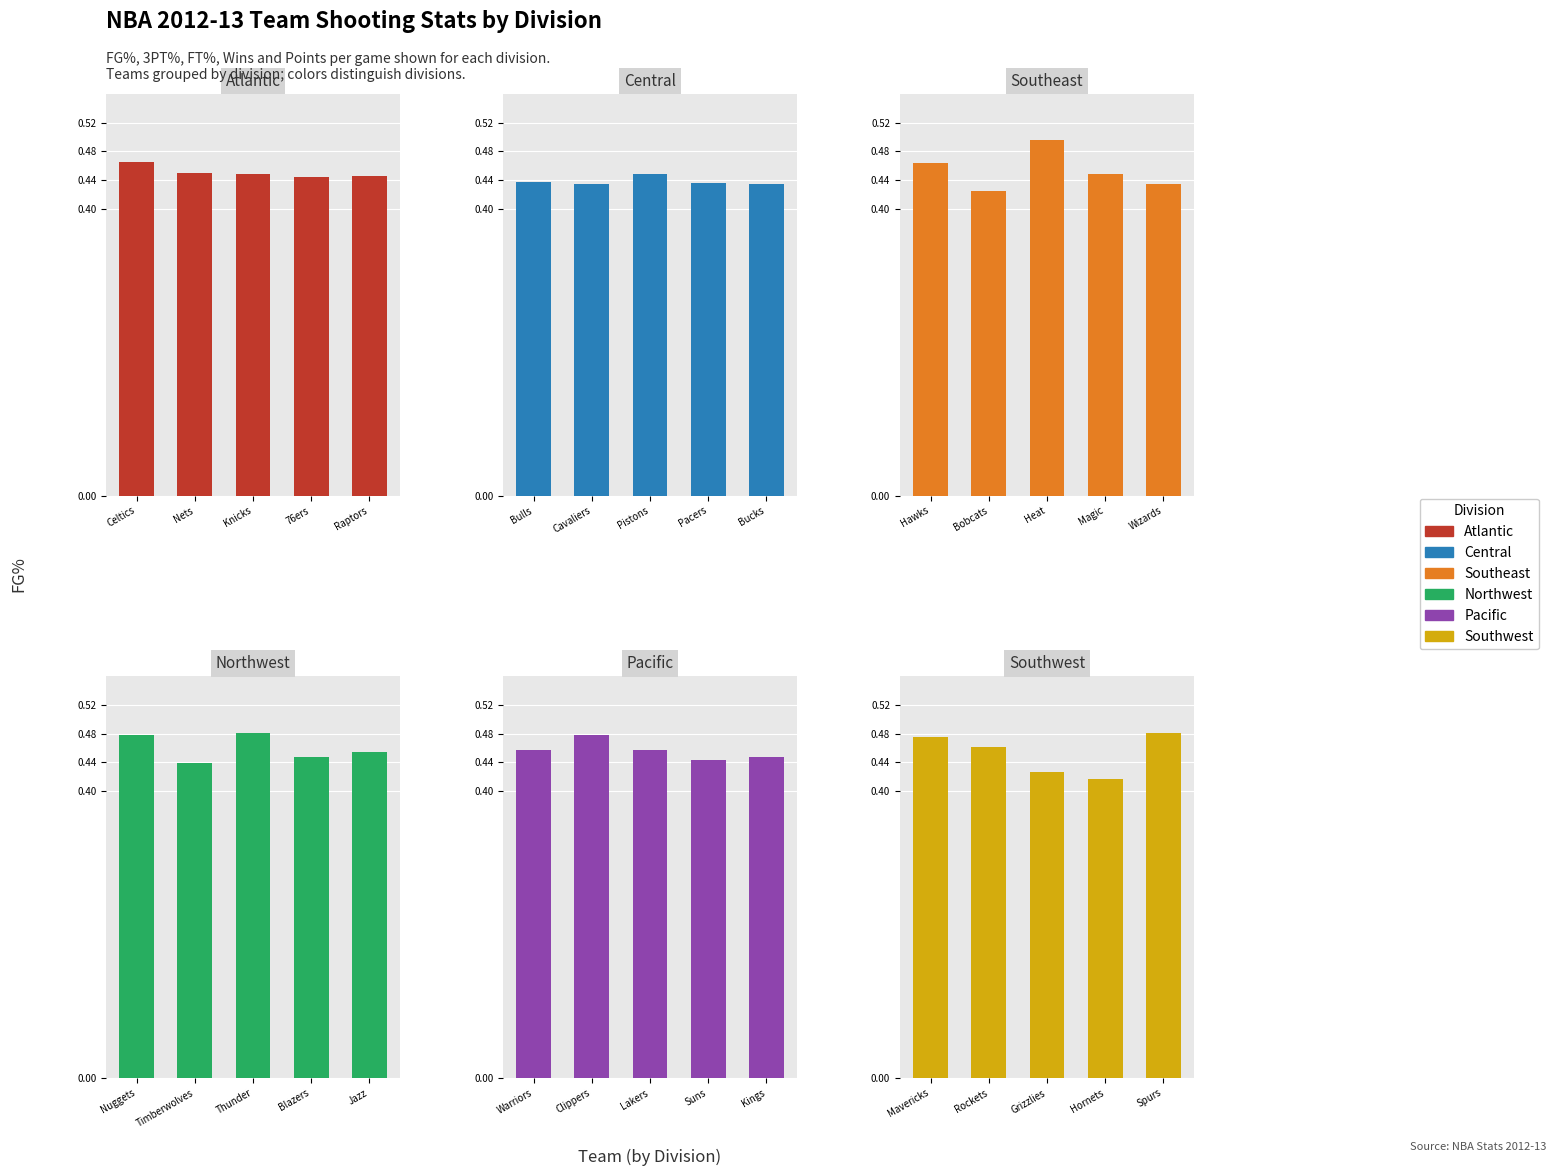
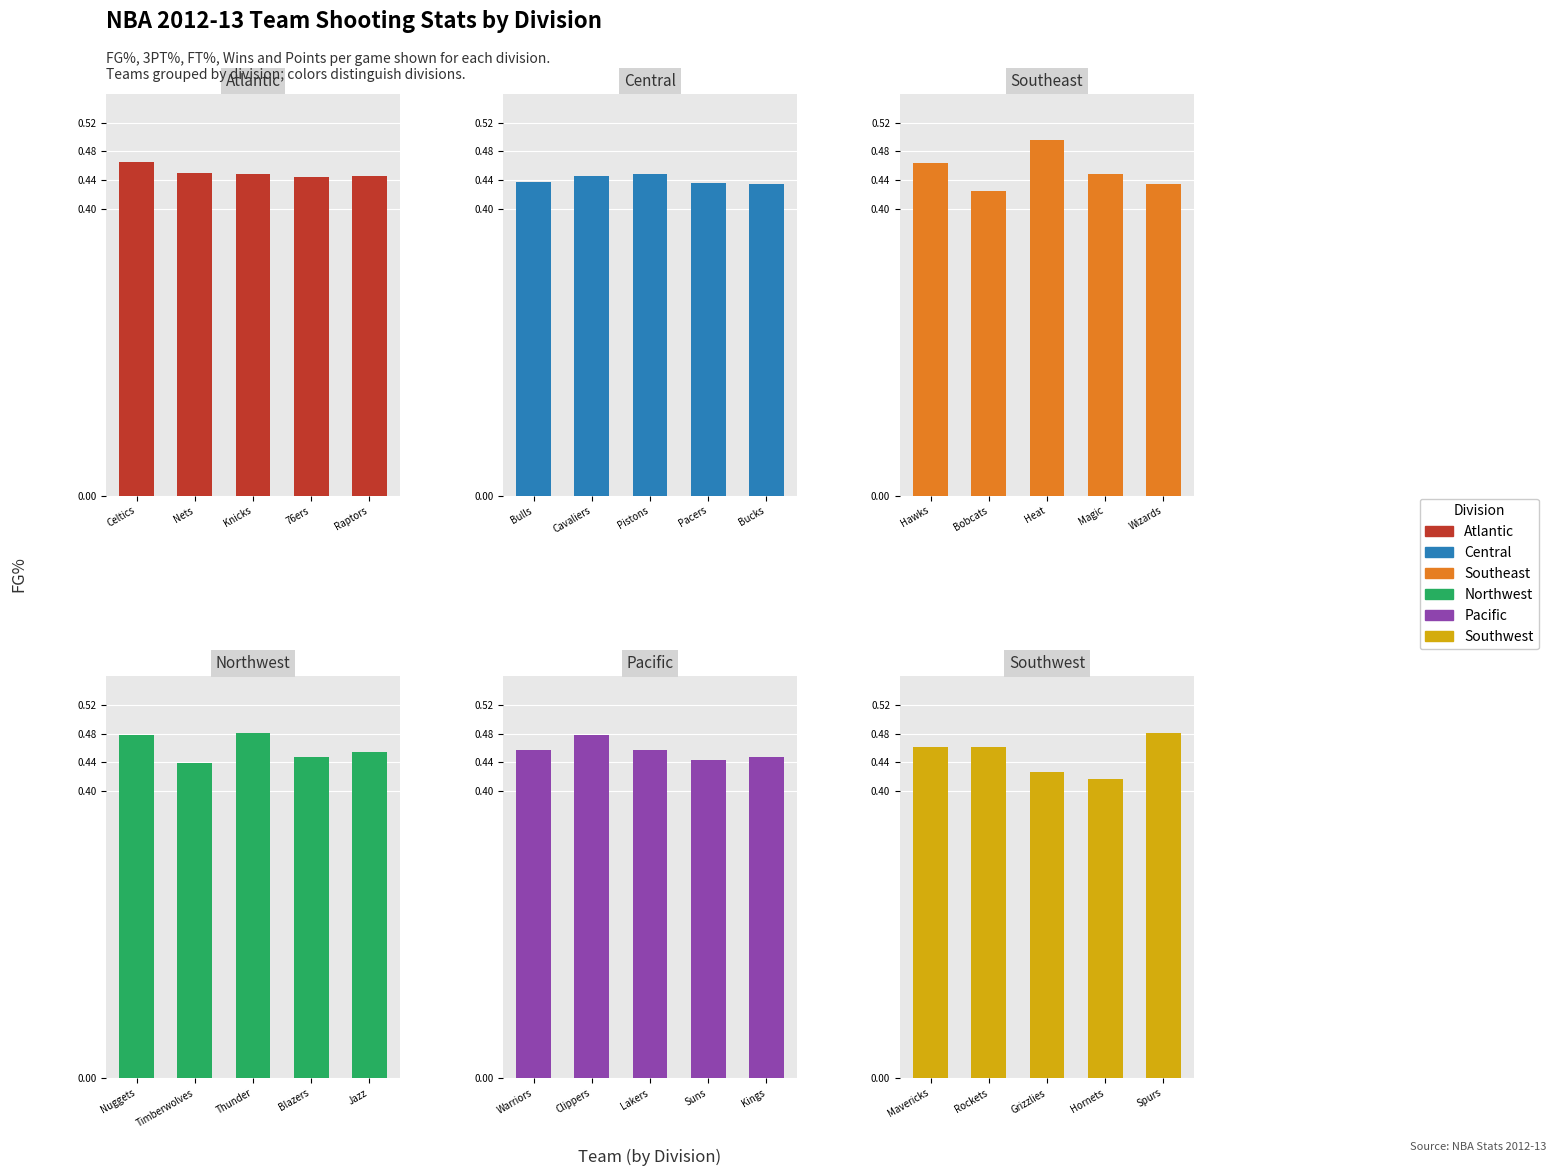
Central, Cavaliers: 0.43 -> 0.45
Southwest, Mavericks: 0.48 -> 0.46
